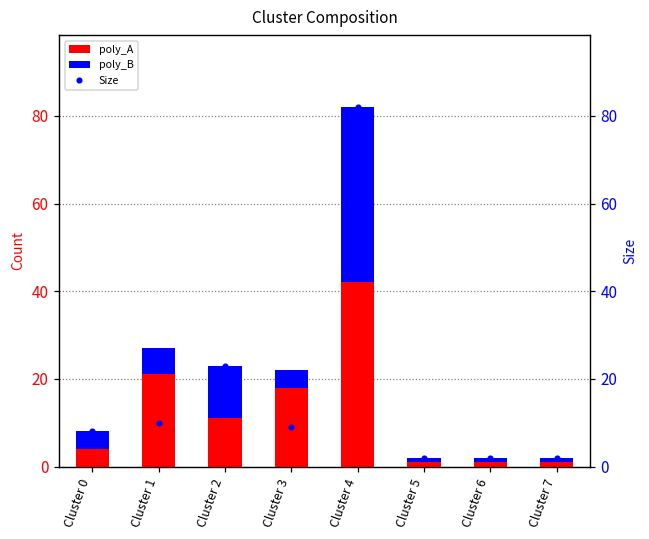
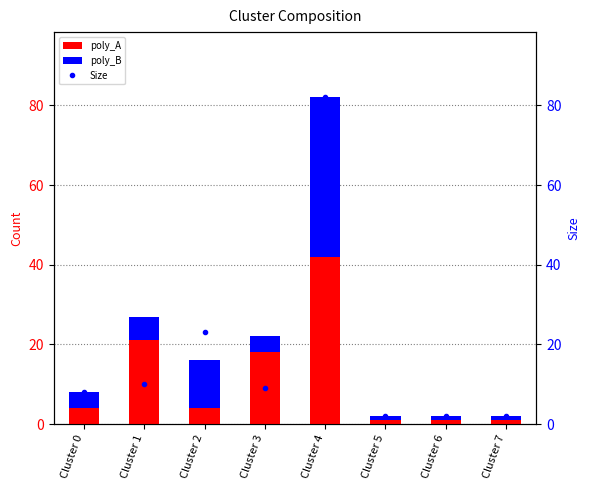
poly_A, Cluster 2: 11 -> 4
